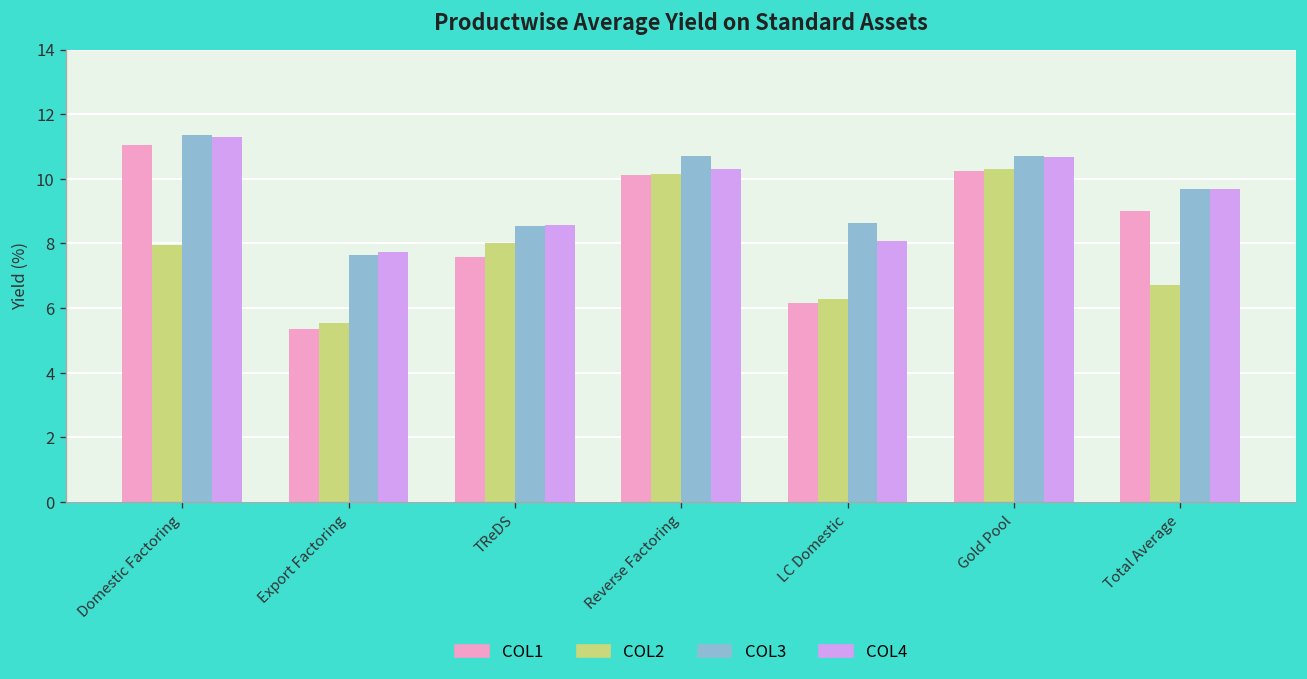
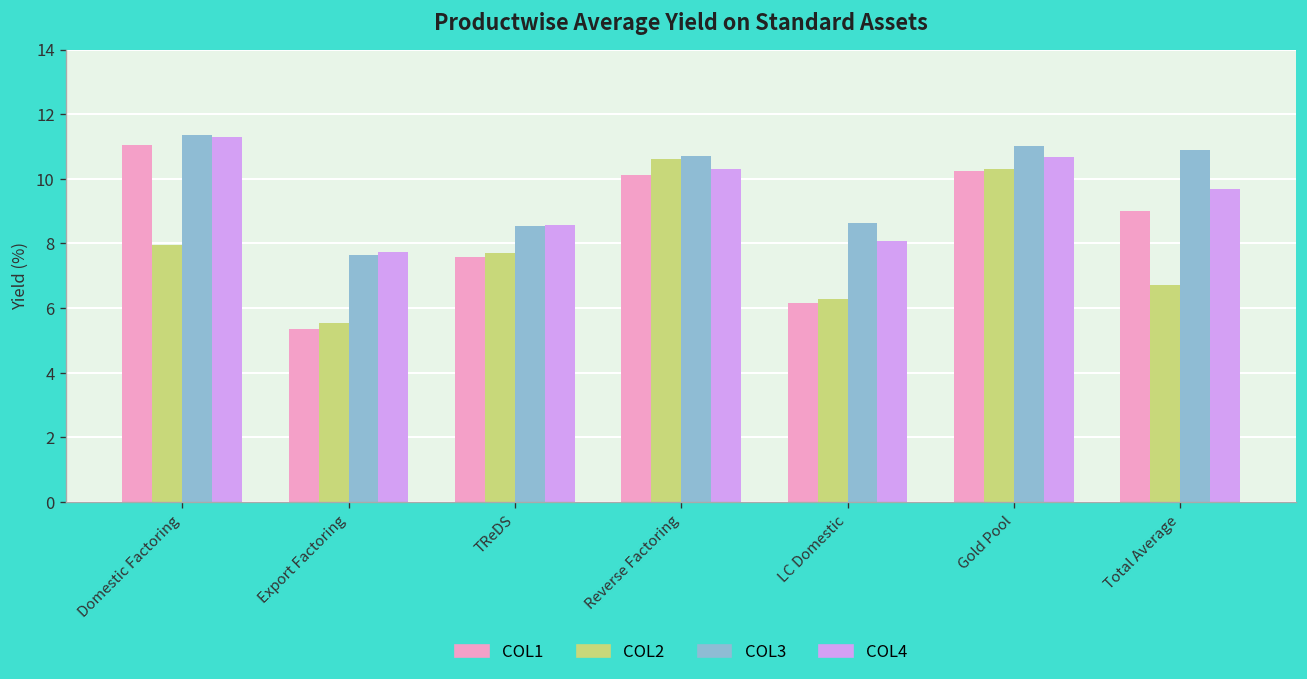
COL2, TReDS: 8.0 -> 7.7
COL2, Reverse Factoring: 10.2 -> 10.6
COL3, Gold Pool: 10.7 -> 11.0
COL3, Total Average: 9.7 -> 10.9
